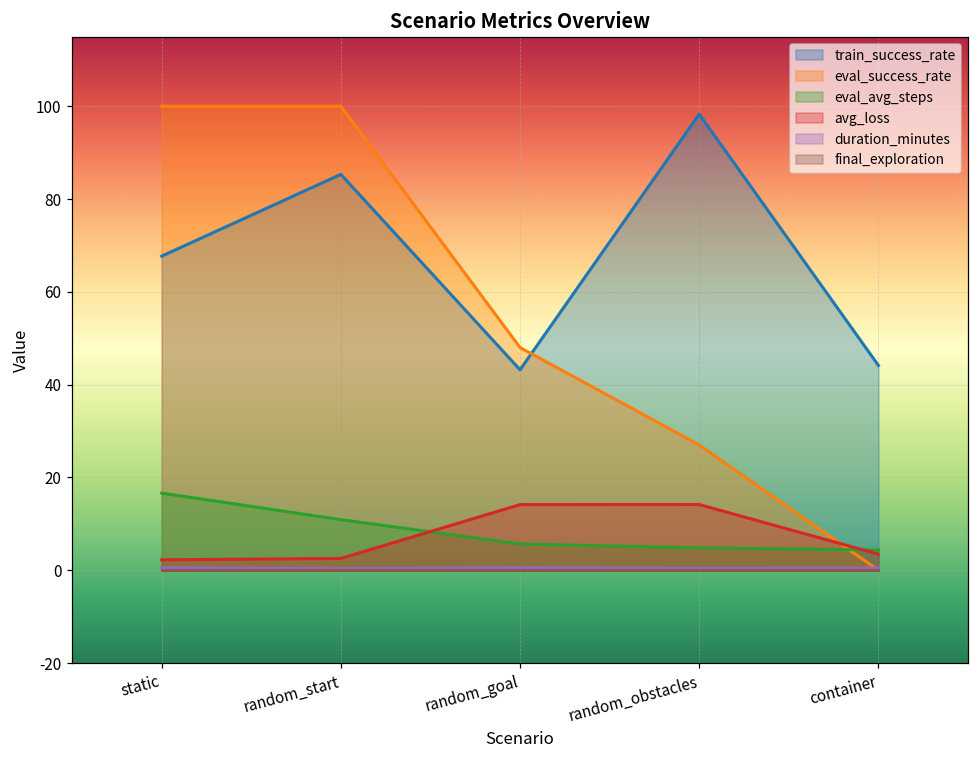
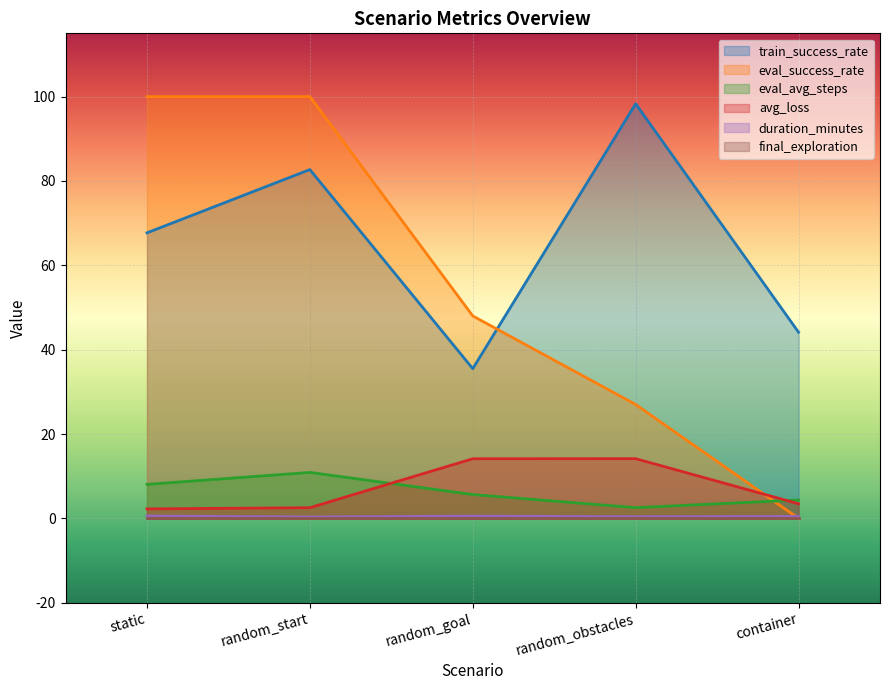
eval_avg_steps, static: 17 -> 8
train_success_rate, random_start: 85 -> 83
train_success_rate, random_goal: 43 -> 36
eval_avg_steps, random_obstacles: 5 -> 3
